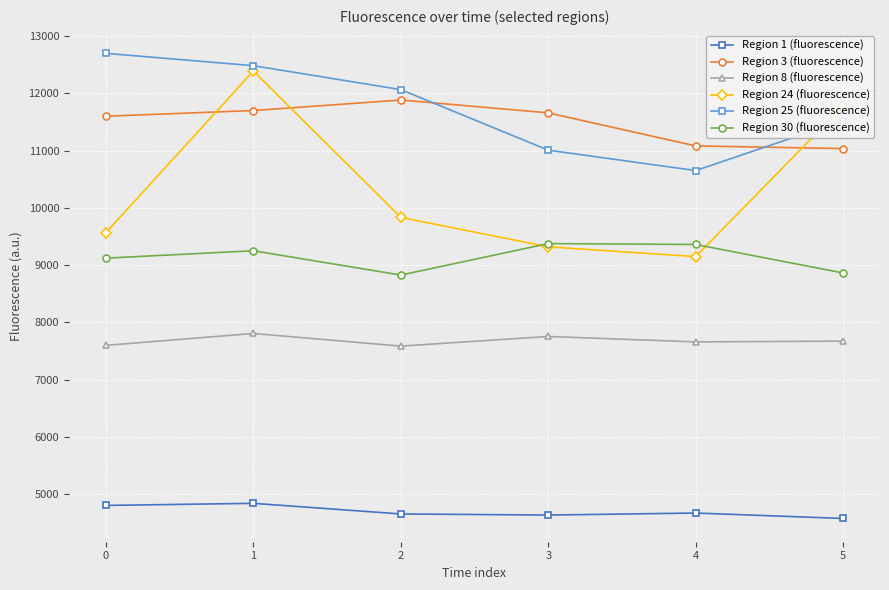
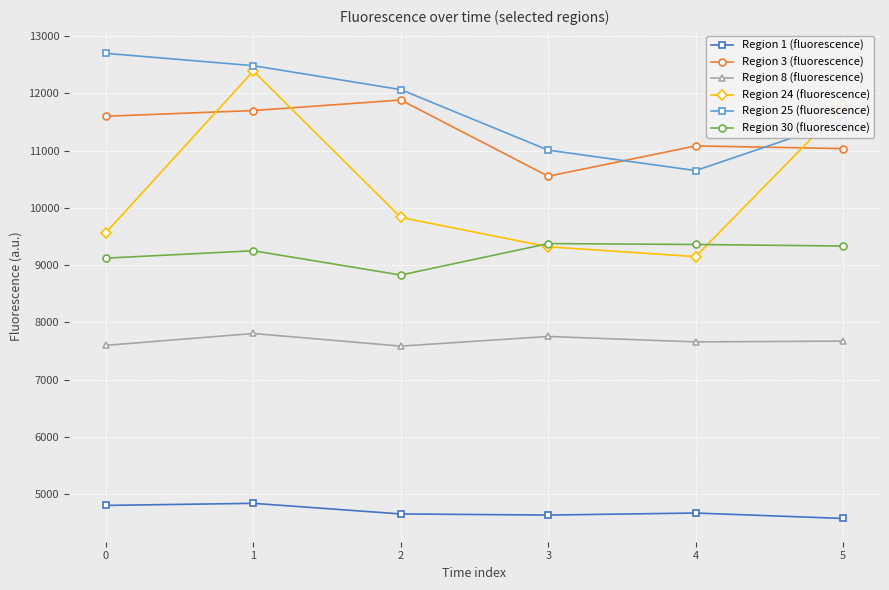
Region 3 (fluorescence), 3: 11700 -> 10600
Region 30 (fluorescence), 5: 8900 -> 9300
